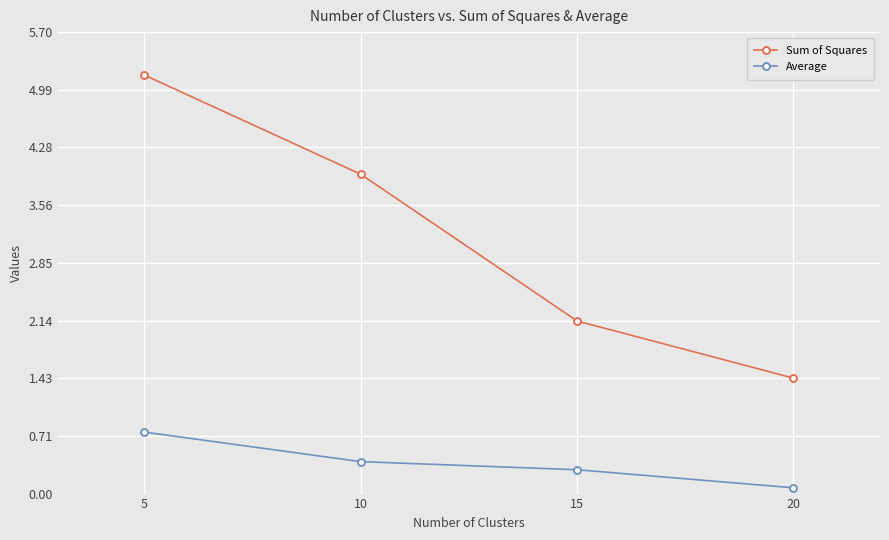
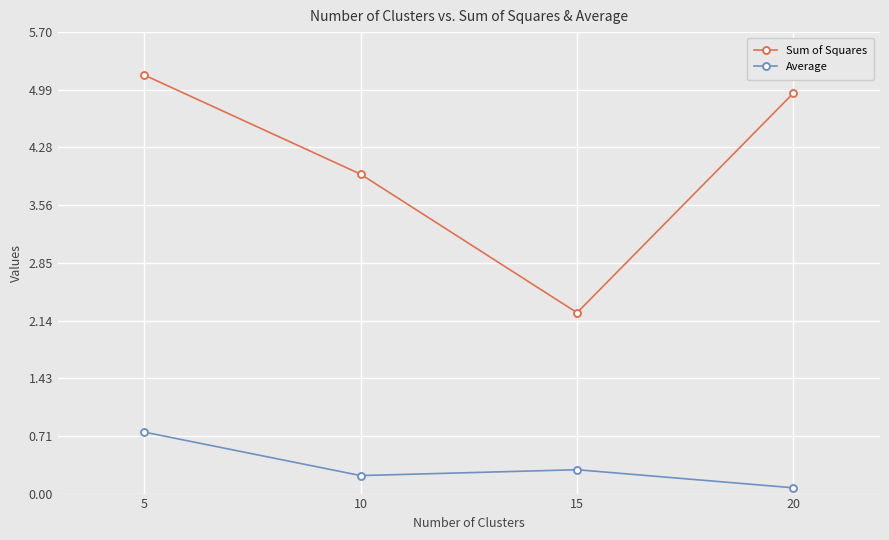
Average, 10: 0.4 -> 0.2
Sum of Squares, 15: 2.1 -> 2.2
Sum of Squares, 20: 1.4 -> 4.9
